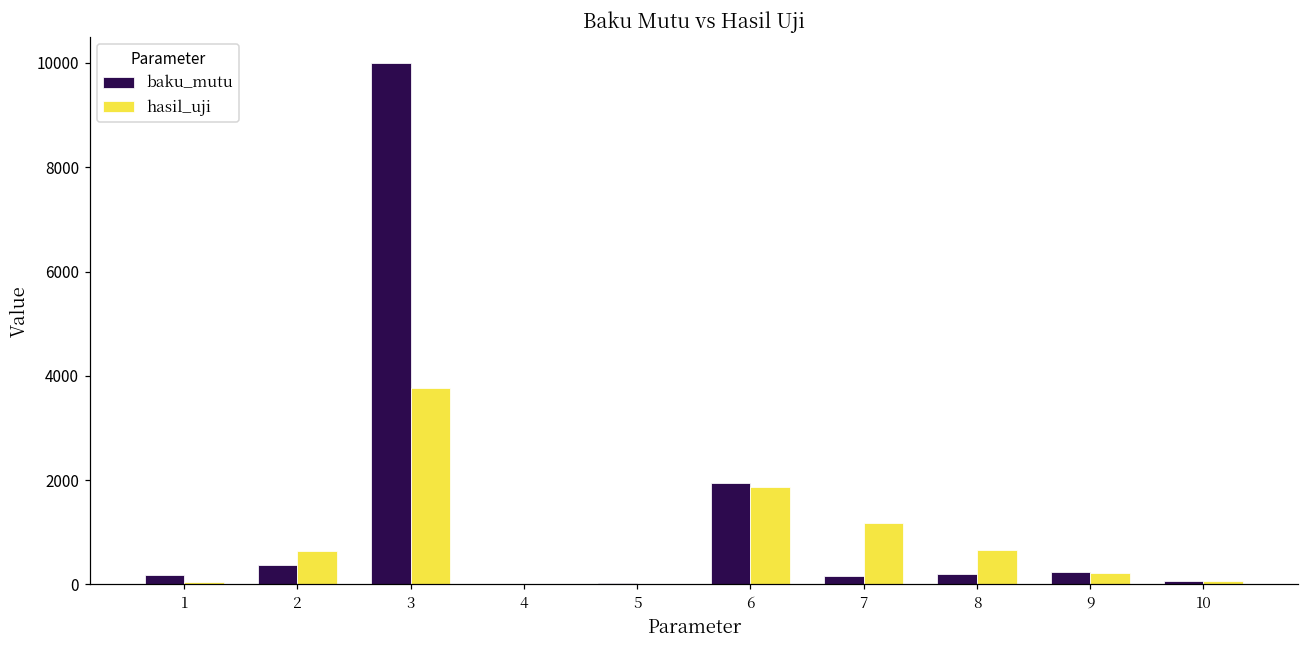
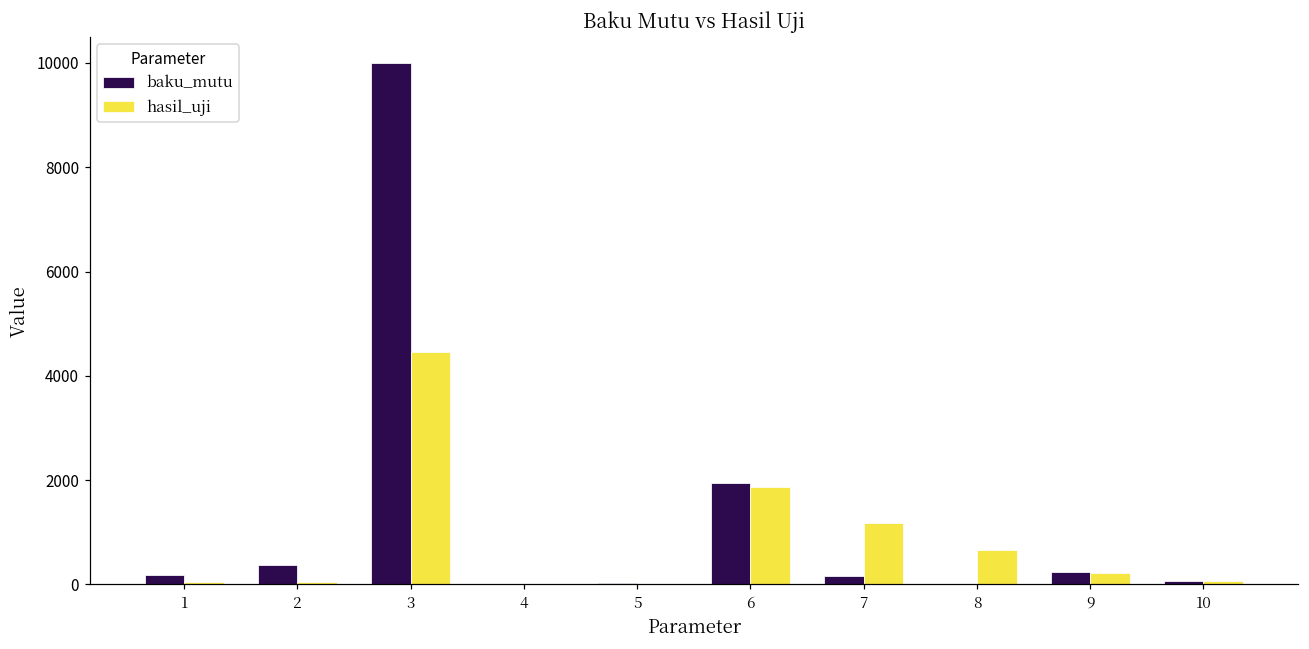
hasil_uji, 2: 600 -> 0
hasil_uji, 3: 3800 -> 4500
baku_mutu, 8: 200 -> 0
